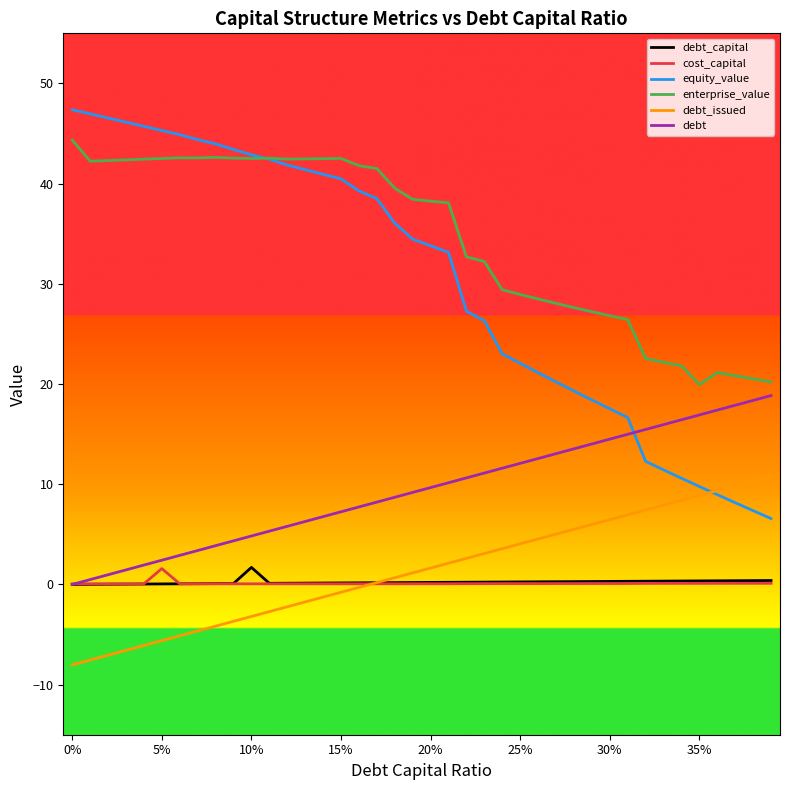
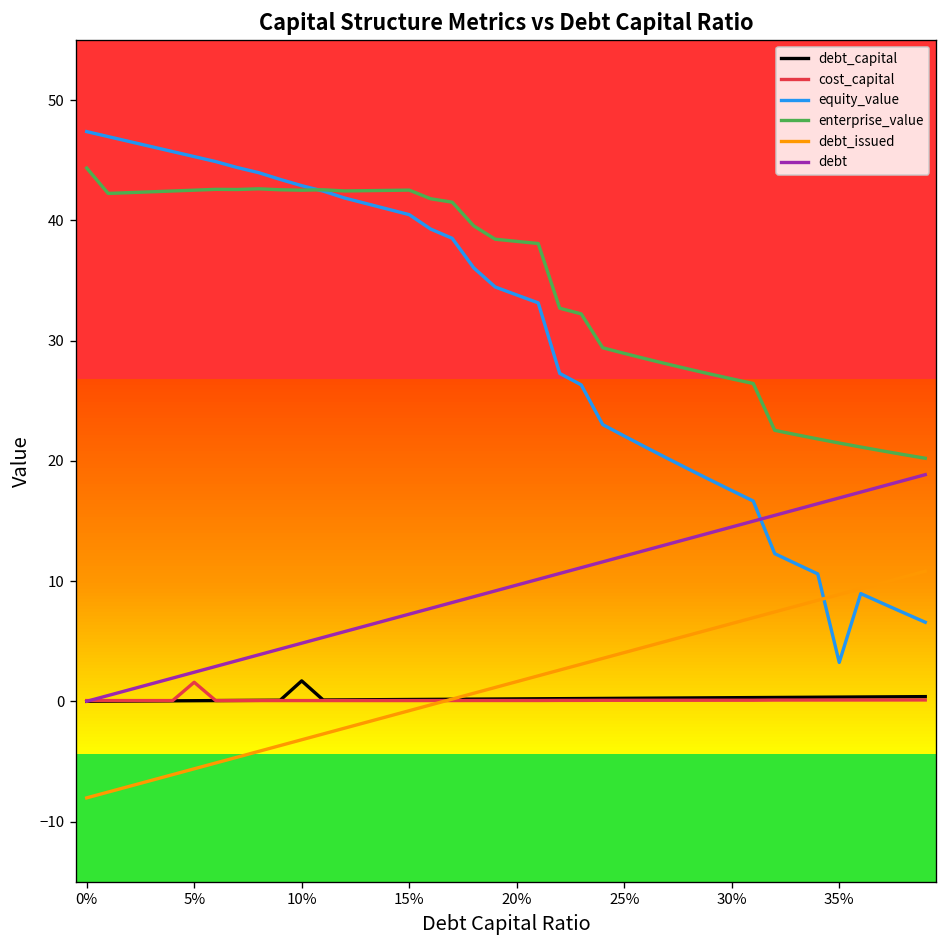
equity_value, 35%: 9.8 -> 3.2
enterprise_value, 35%: 19.9 -> 21.5
